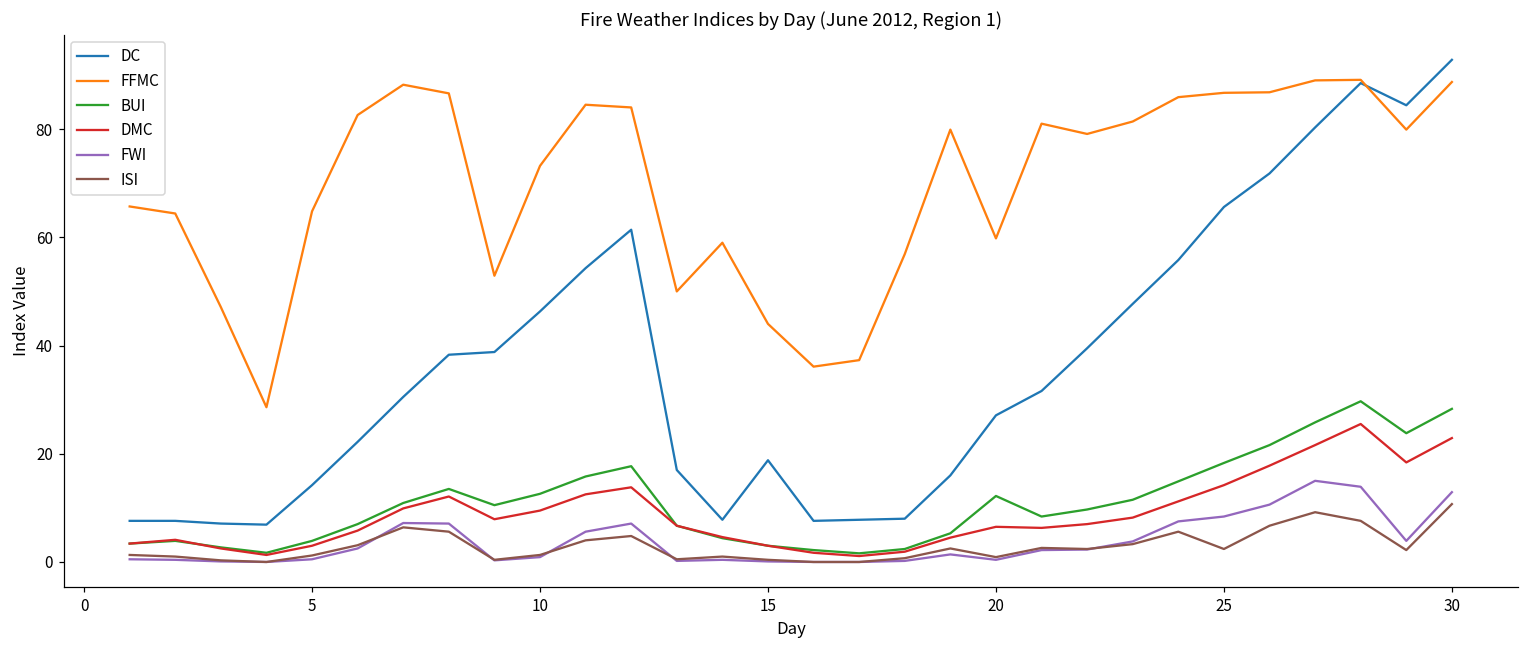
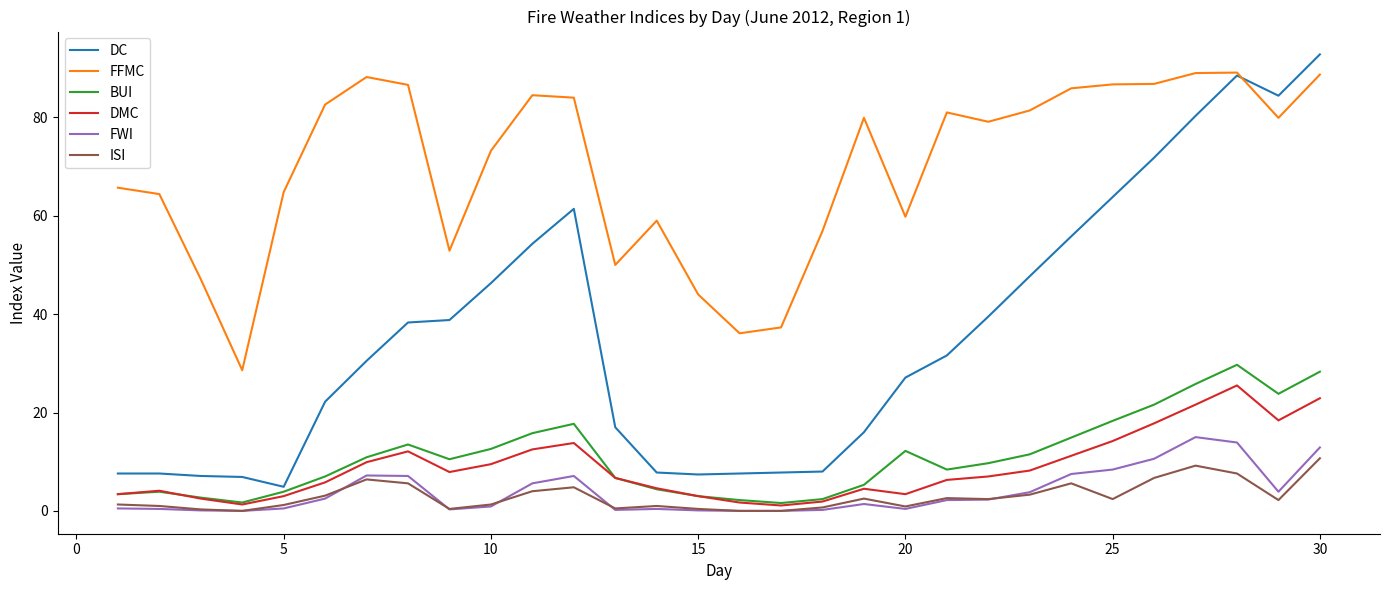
DC, 5: 14 -> 5
DC, 15: 19 -> 7
DMC, 20: 7 -> 3
DC, 25: 66 -> 64
